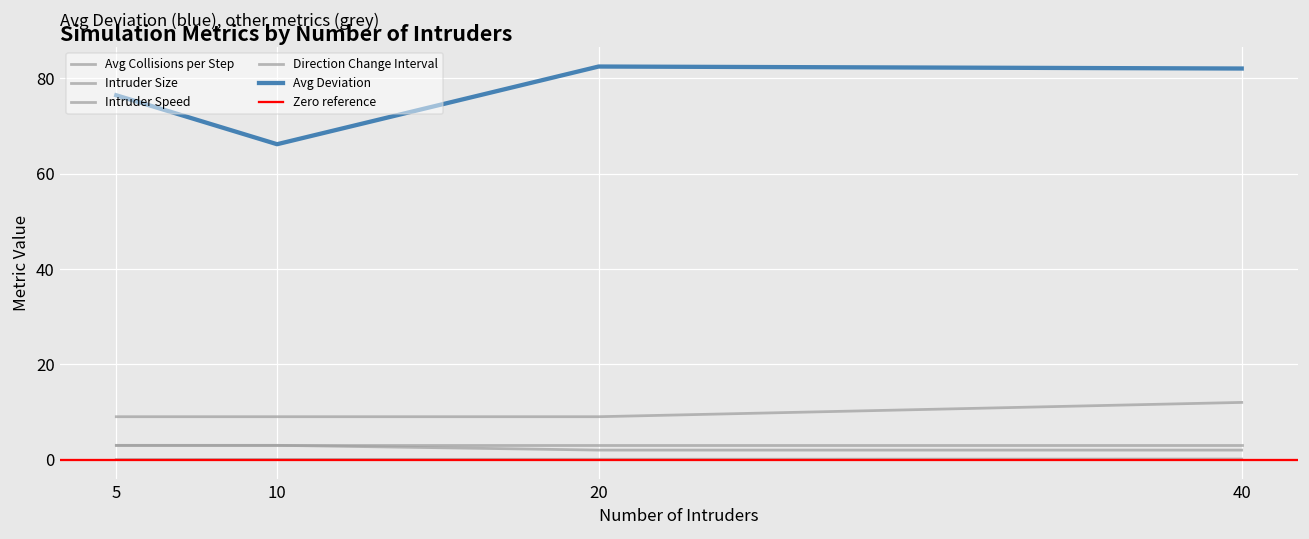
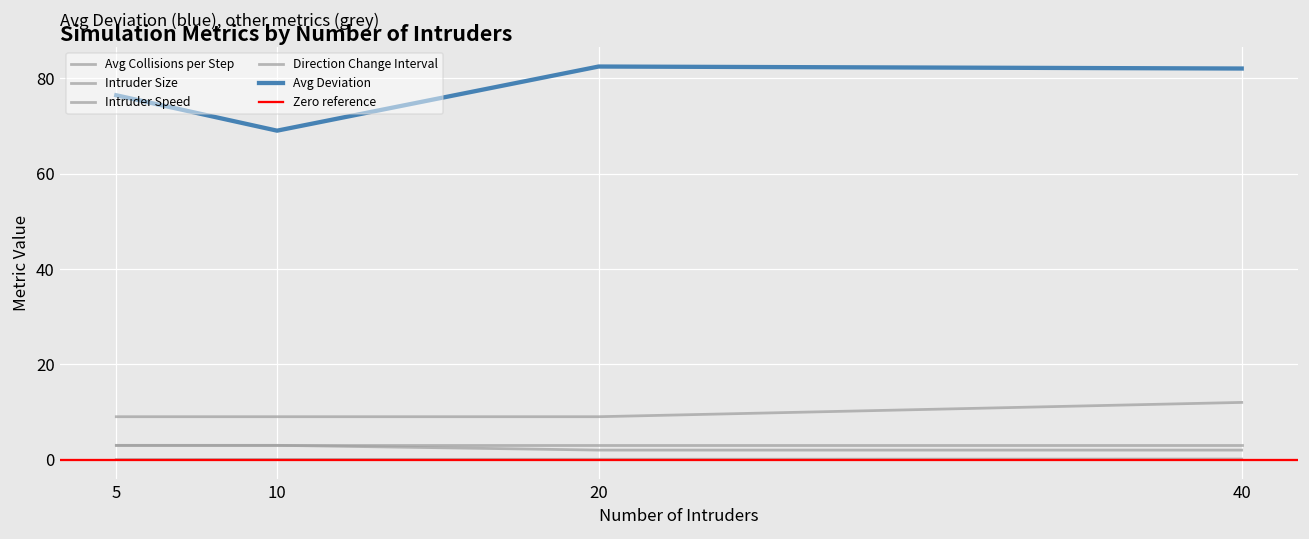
Avg Deviation, 10: 66 -> 69
